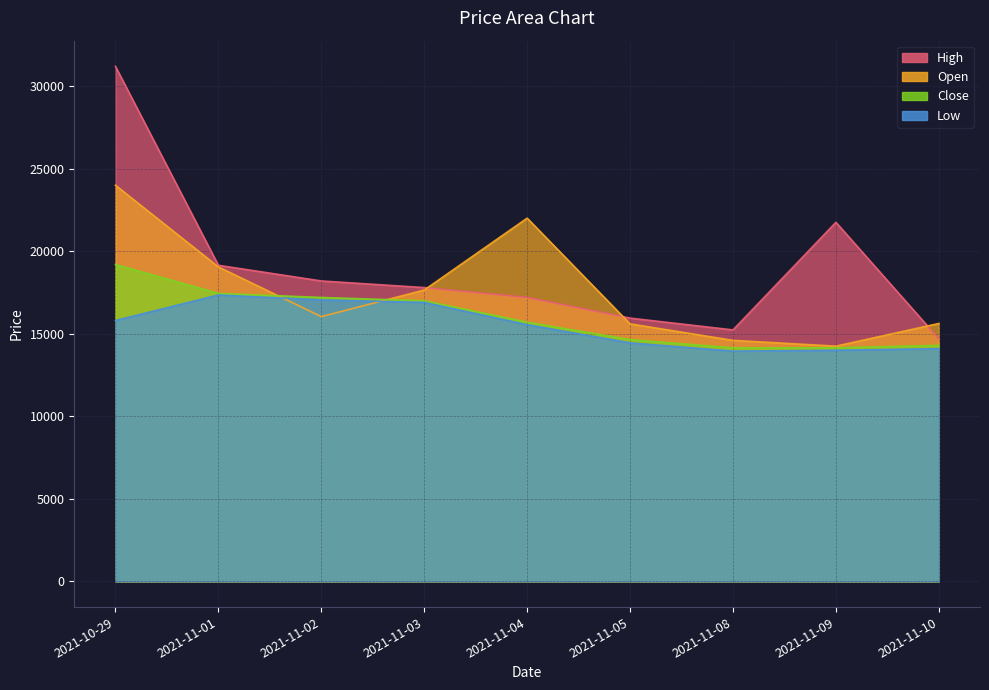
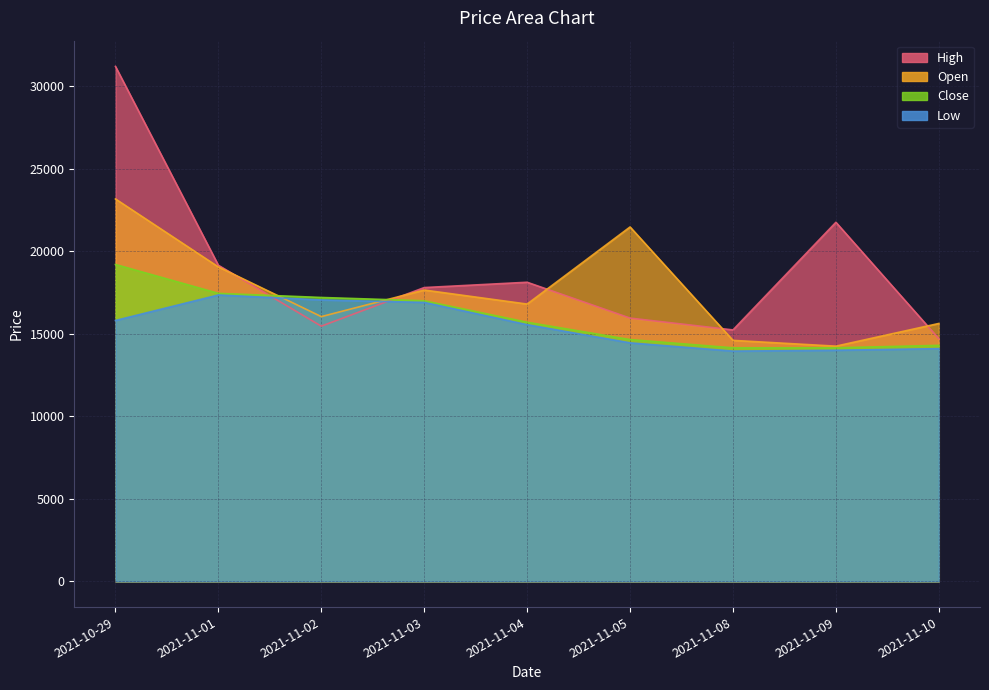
Open, 2021-10-29: 24000 -> 23200
High, 2021-11-02: 18200 -> 15500
High, 2021-11-04: 17200 -> 18100
Open, 2021-11-04: 22000 -> 16800
Open, 2021-11-05: 15600 -> 21500
